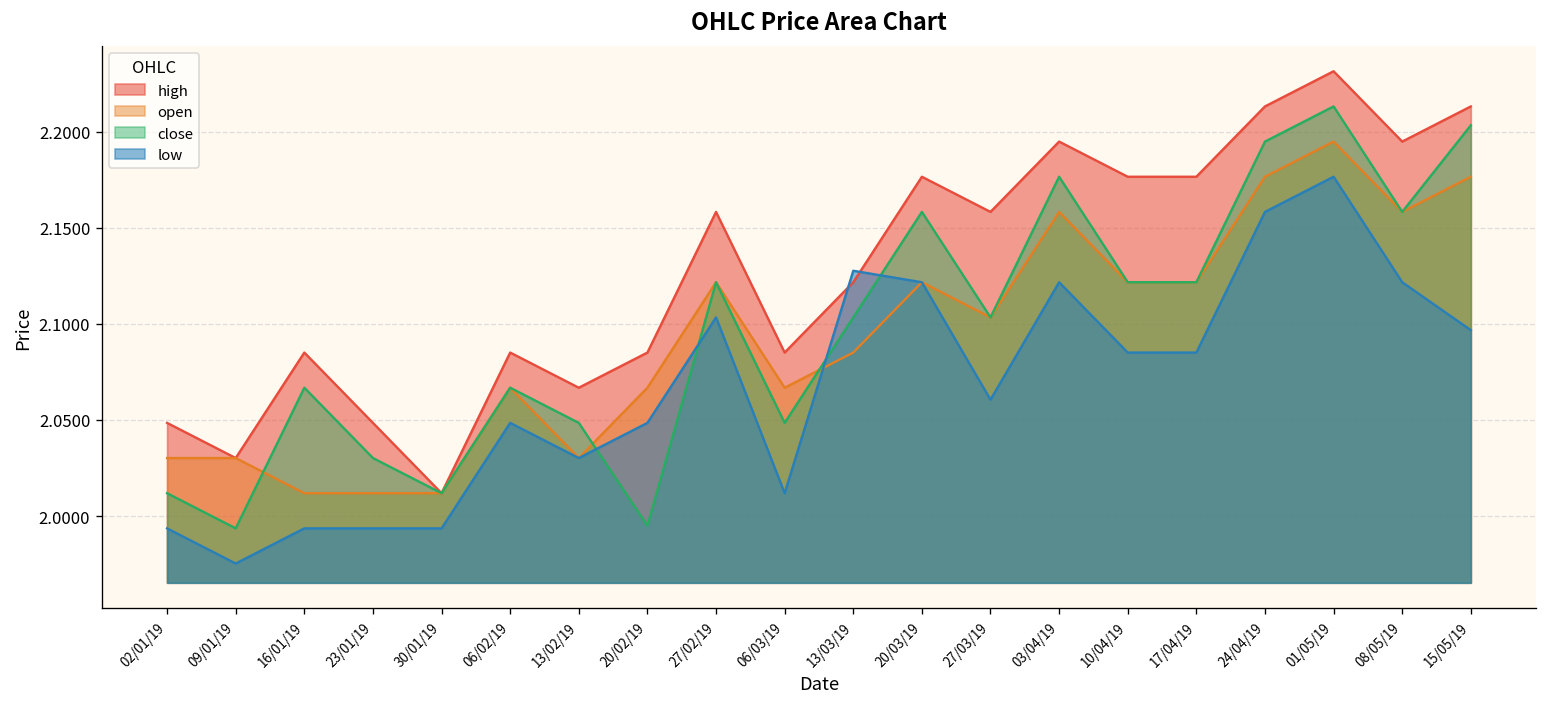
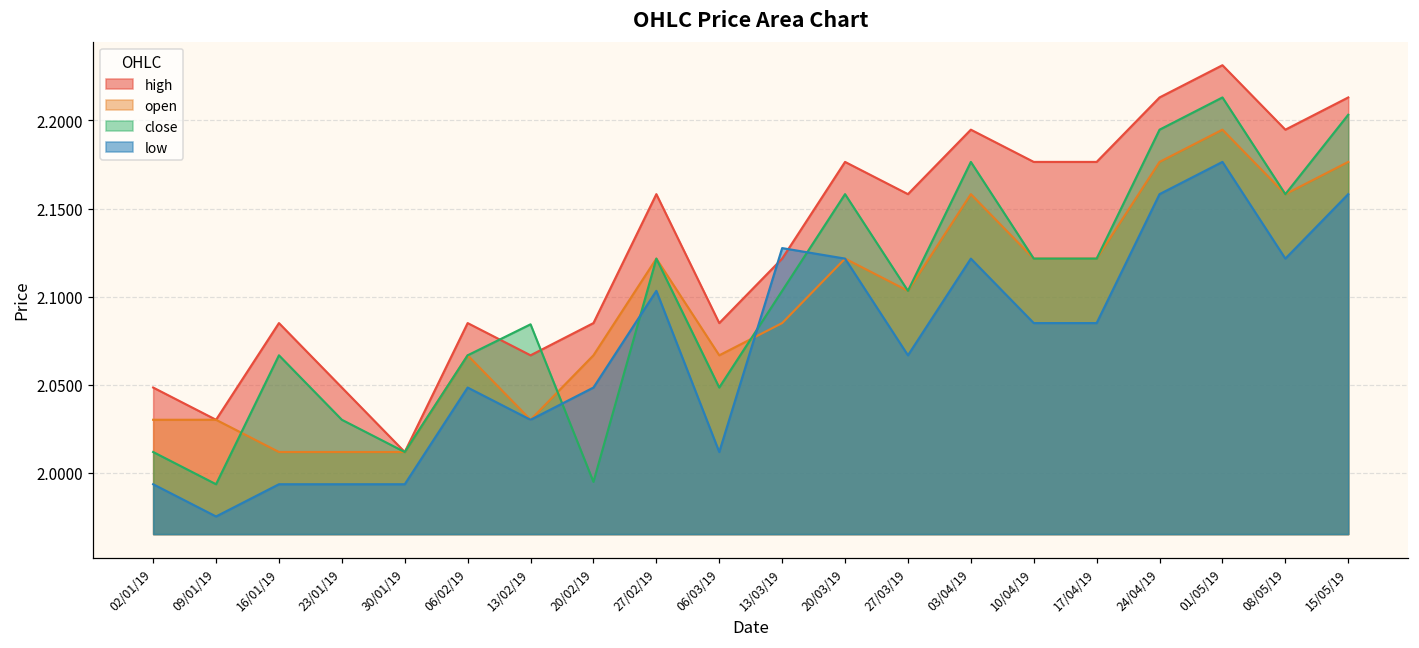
close, 13/02/19: 2.048 -> 2.084
low, 27/03/19: 2.061 -> 2.067
low, 15/05/19: 2.097 -> 2.158
